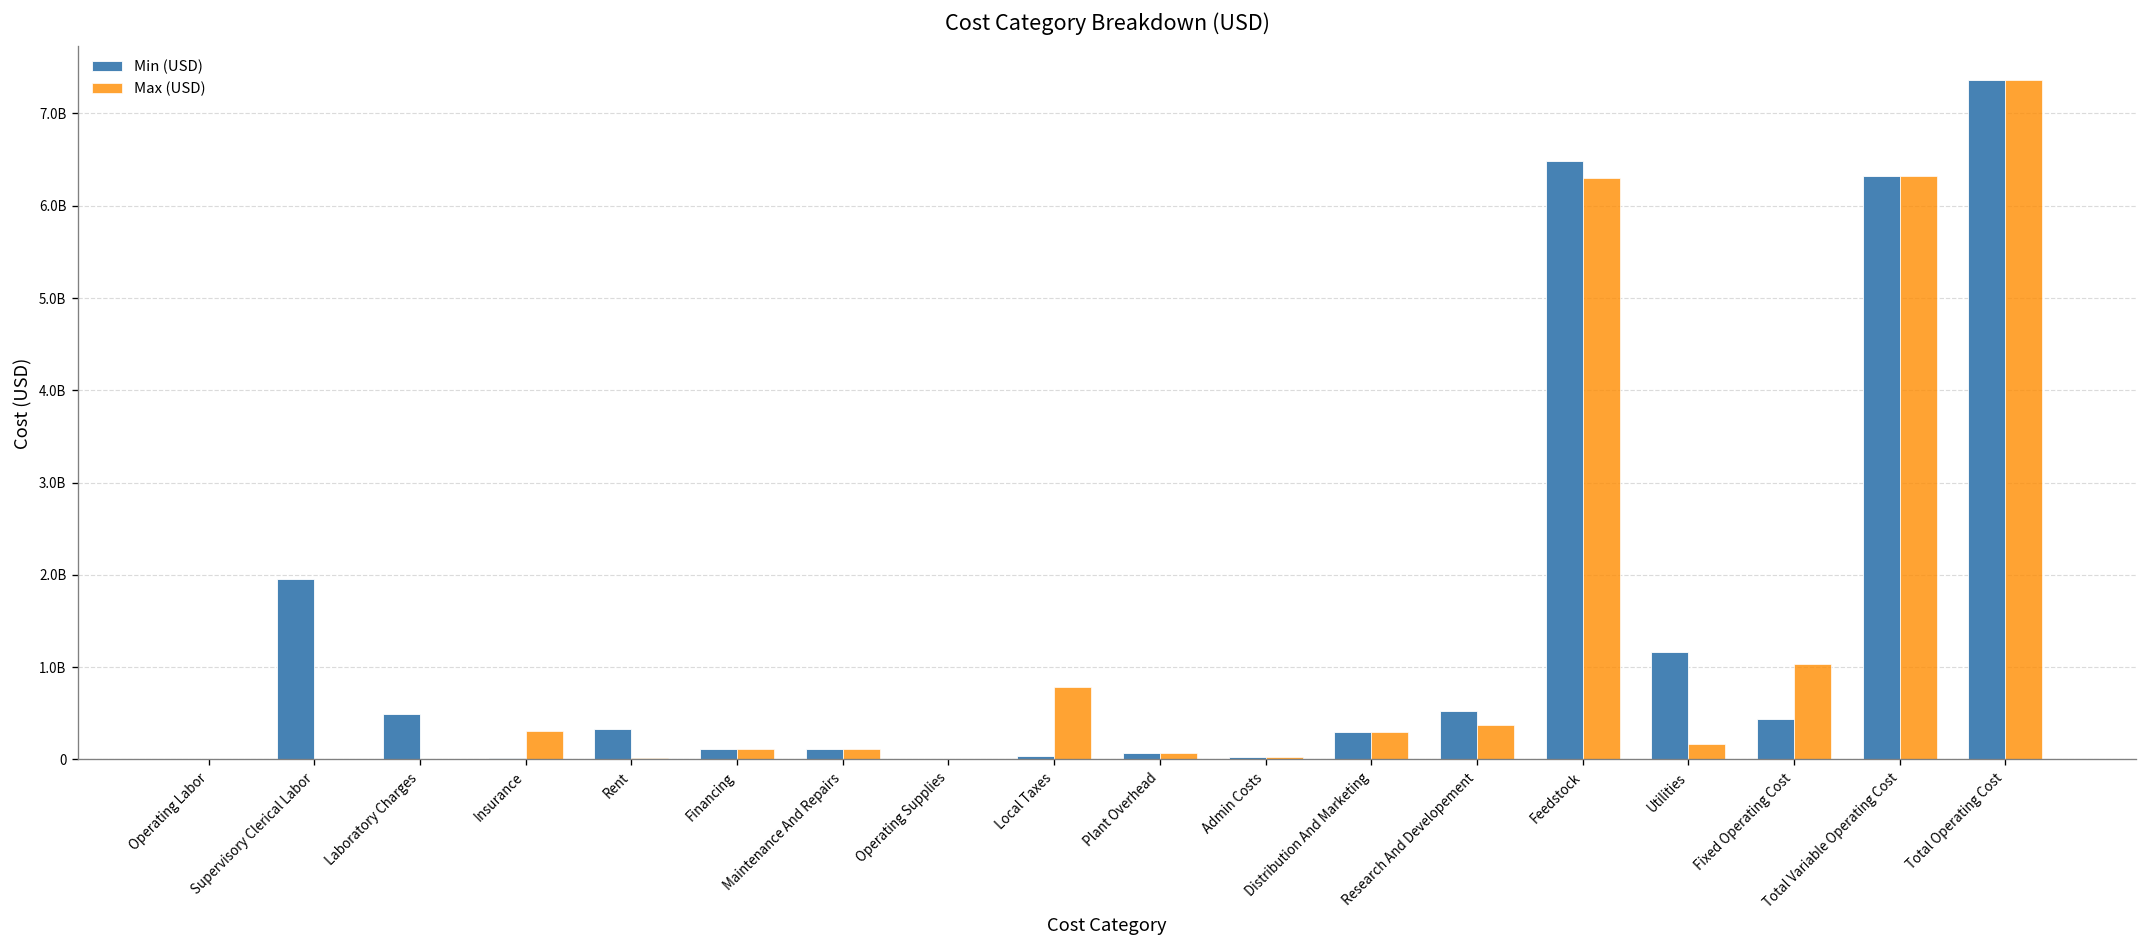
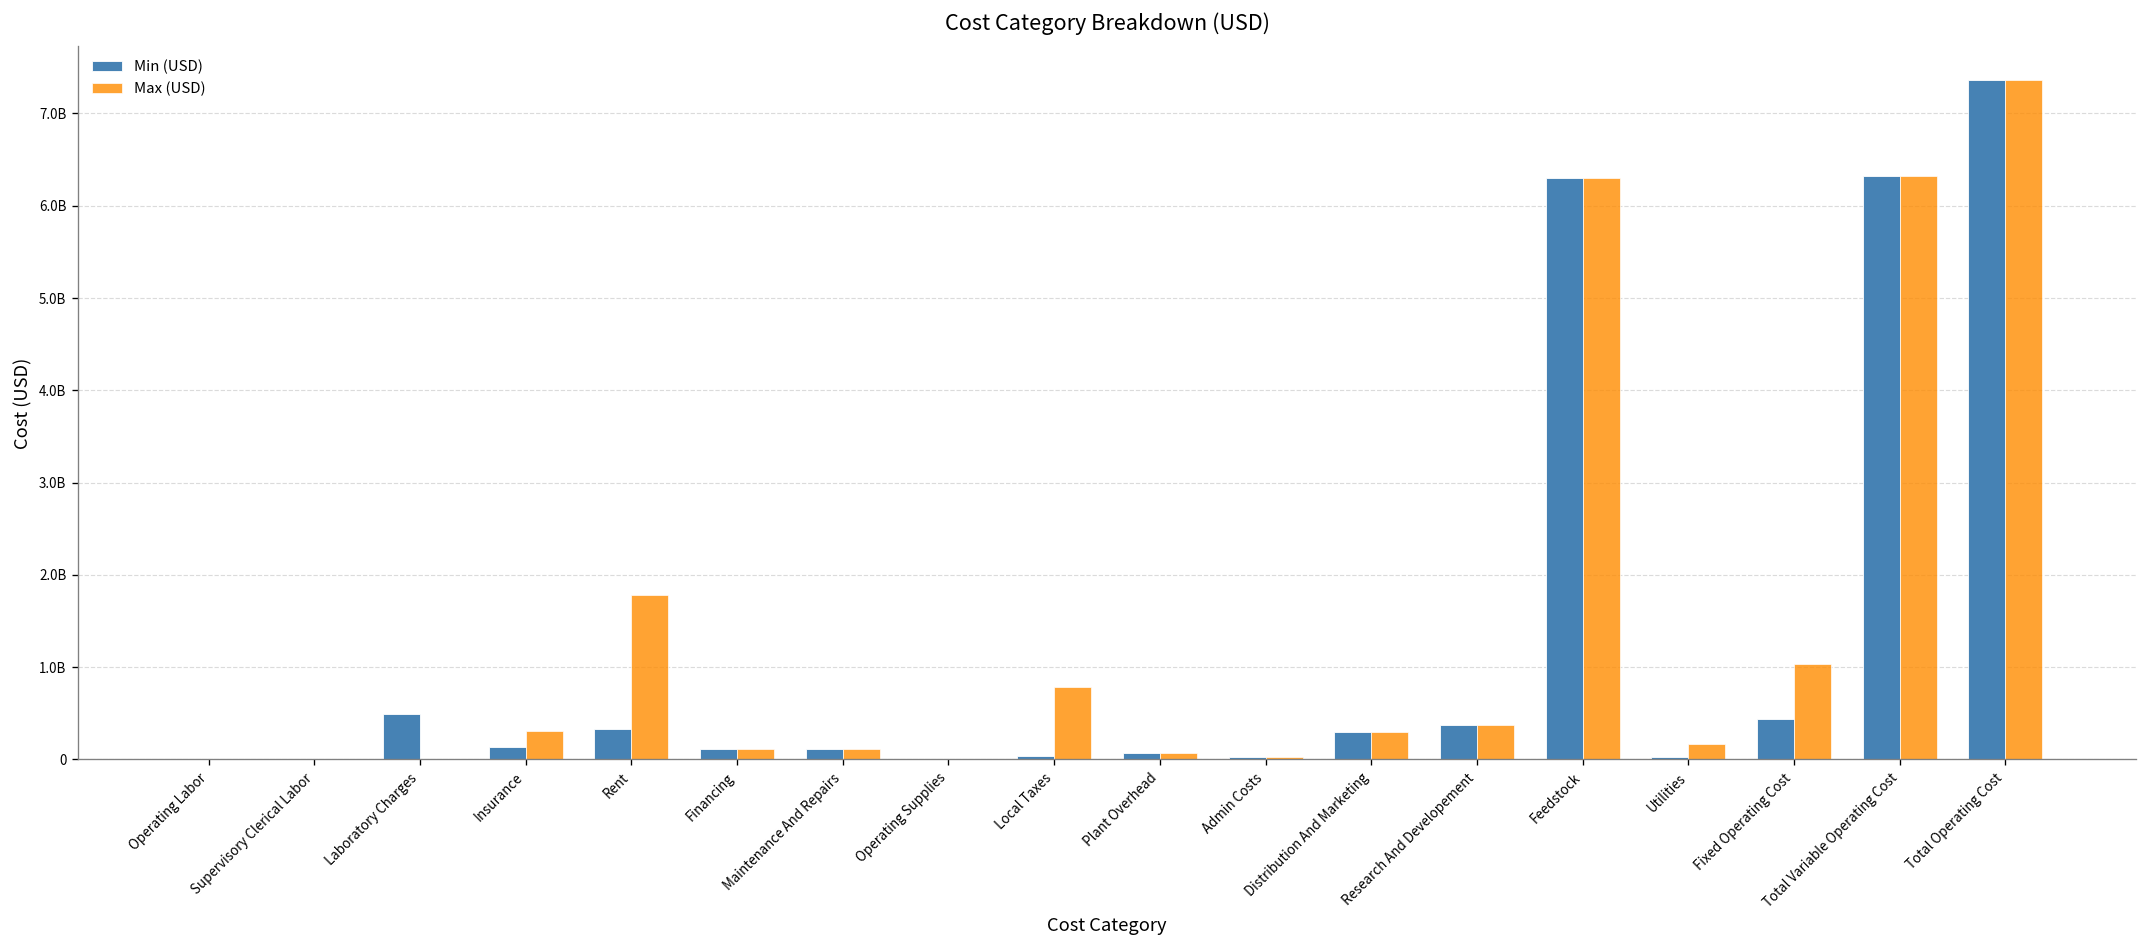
Min (USD), Supervisory Clerical Labor: 2000000000 -> 0
Min (USD), Insurance: 0 -> 100000000
Max (USD), Rent: 0 -> 1800000000
Min (USD), Research And Developement: 500000000 -> 400000000
Min (USD), Feedstock: 6500000000 -> 6300000000
Min (USD), Utilities: 1200000000 -> 0
